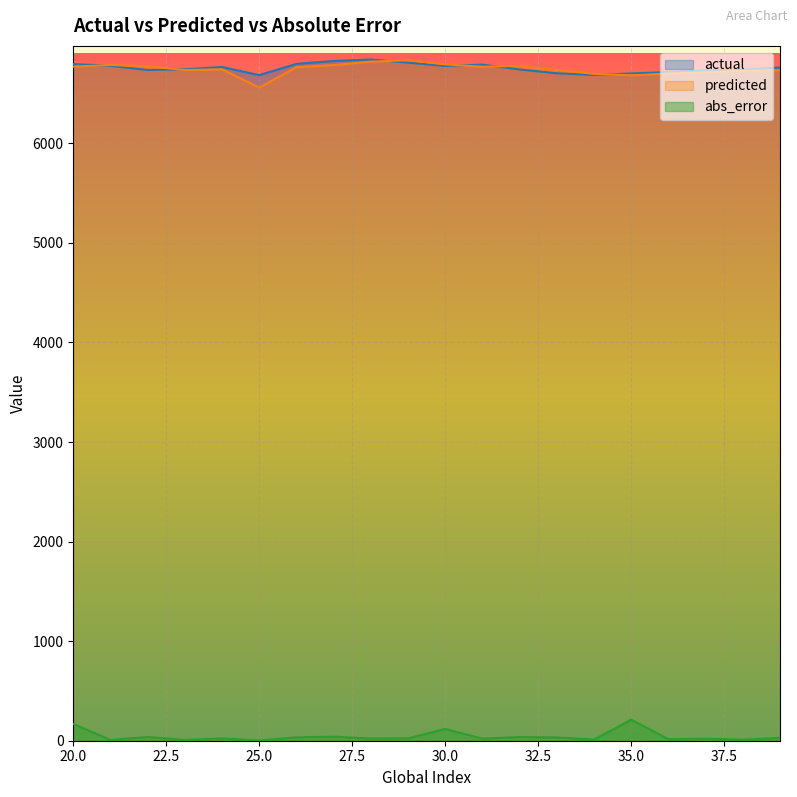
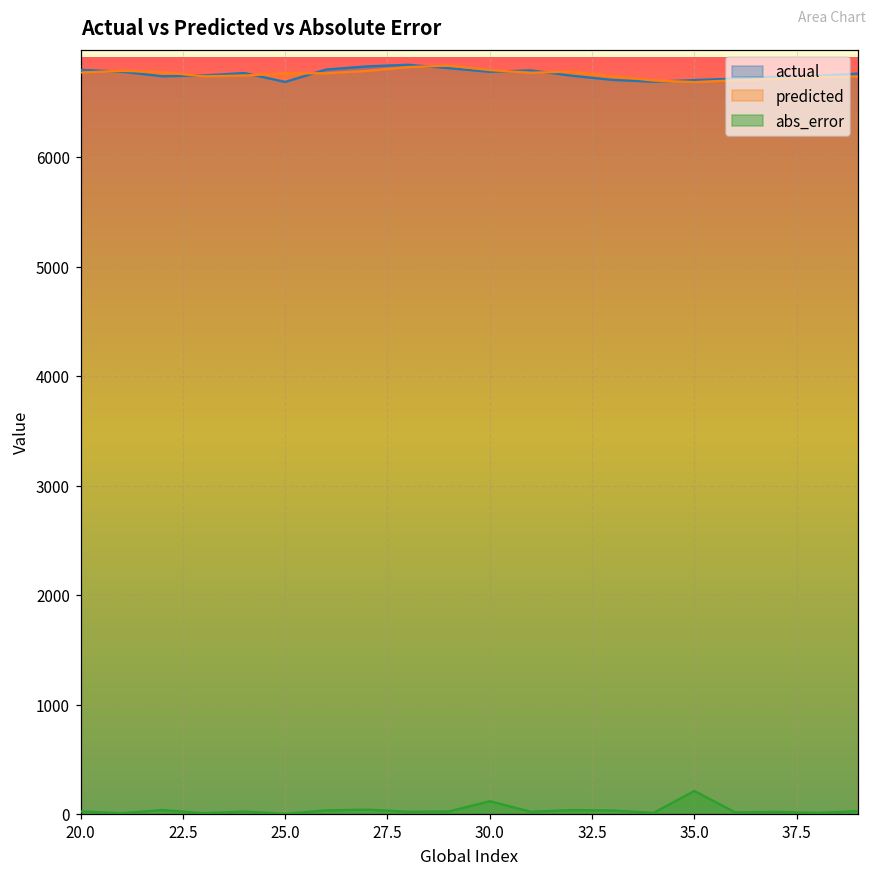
abs_error, 20.0: 200 -> 0
predicted, 25.0: 6600 -> 6800
